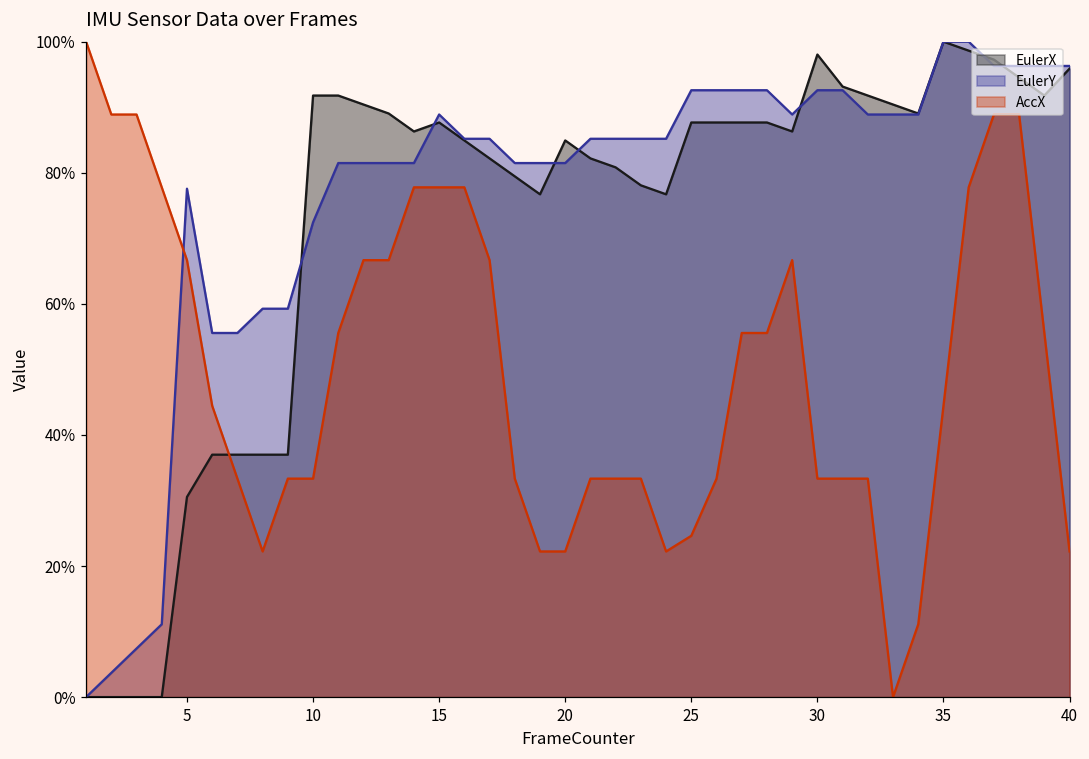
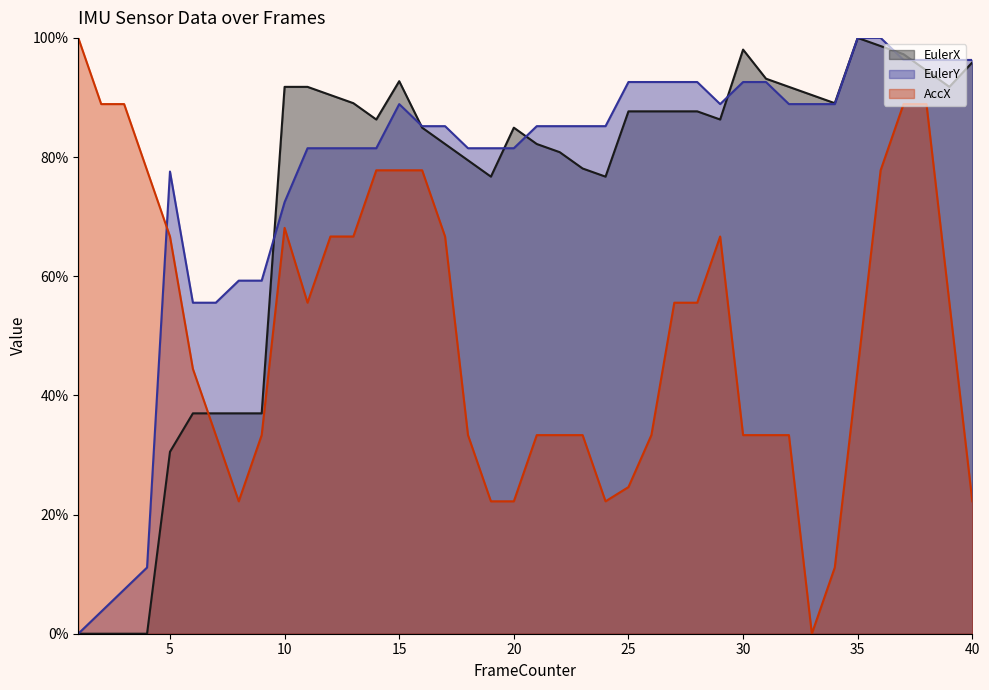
AccX, 10: 33% -> 68%
EulerX, 15: 88% -> 93%
